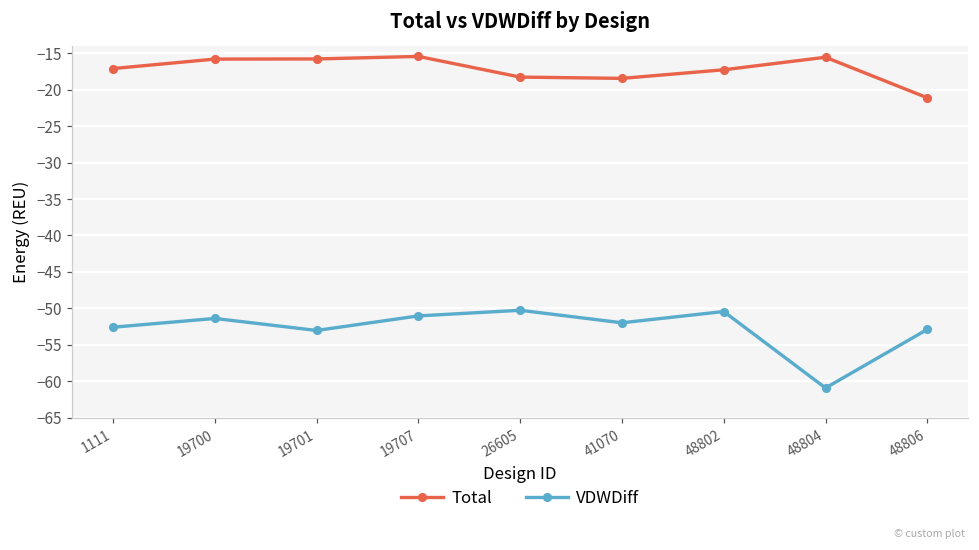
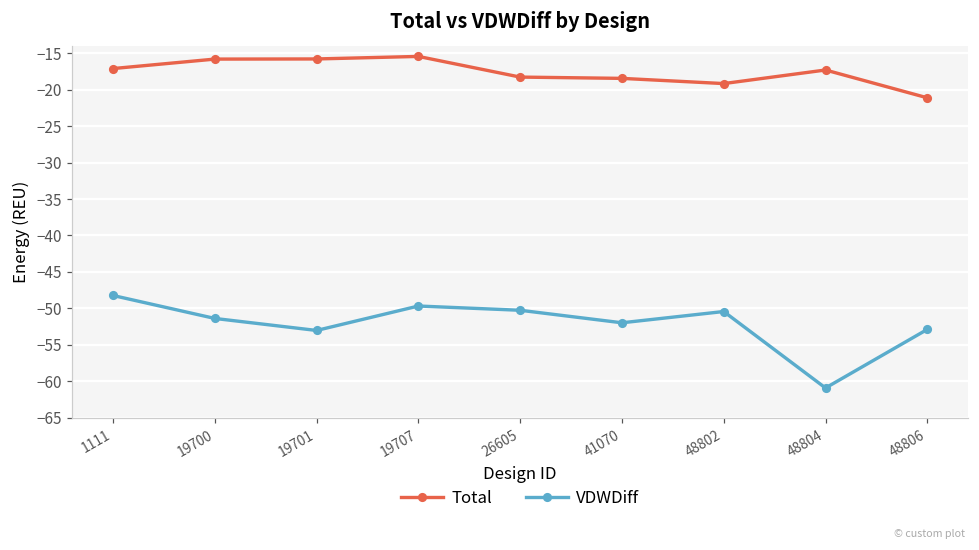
VDWDiff, 1111: -53 -> -48
VDWDiff, 19707: -51 -> -50
Total, 48802: -17 -> -19
Total, 48804: -16 -> -17
